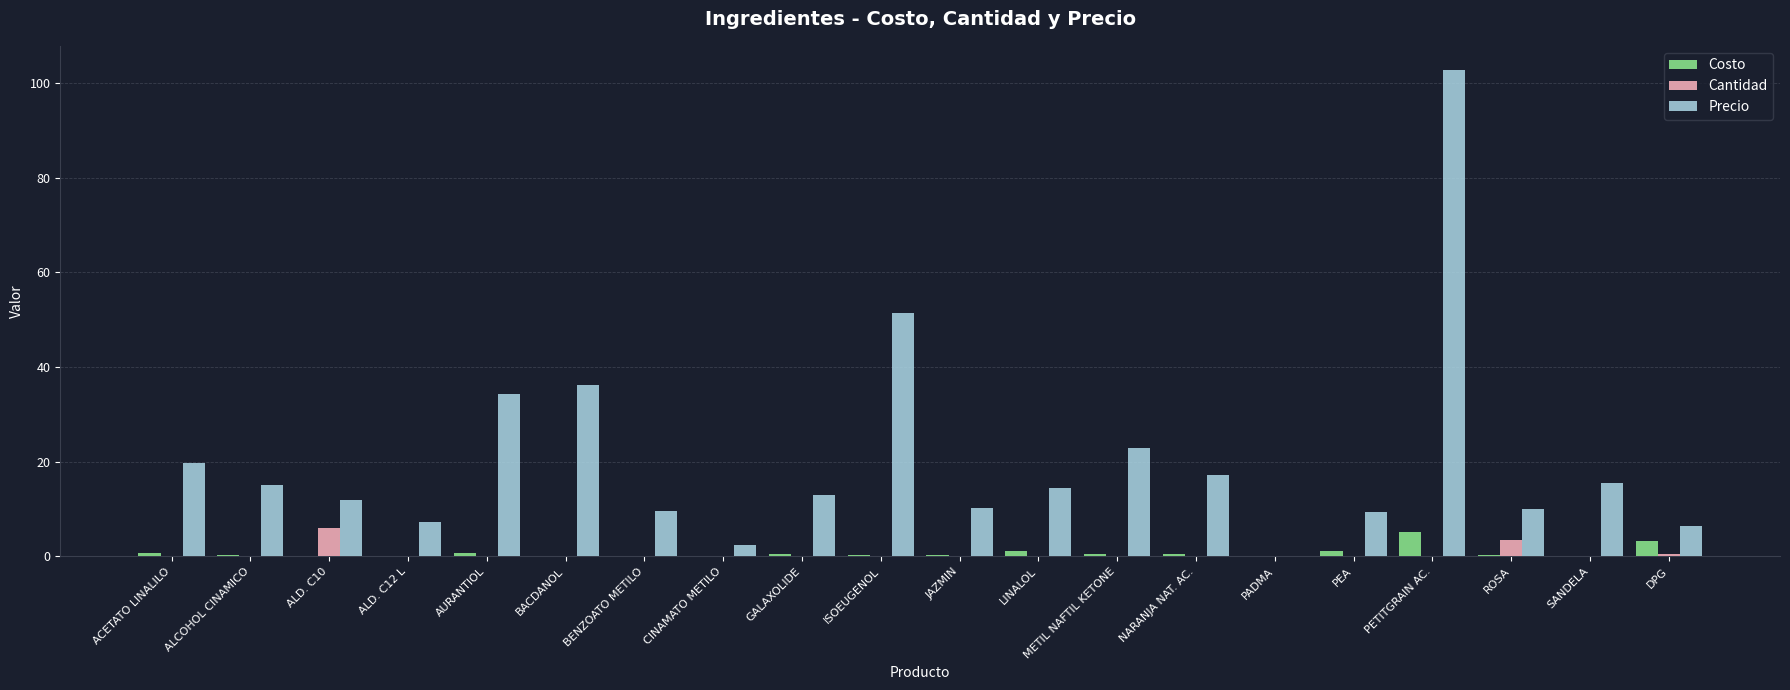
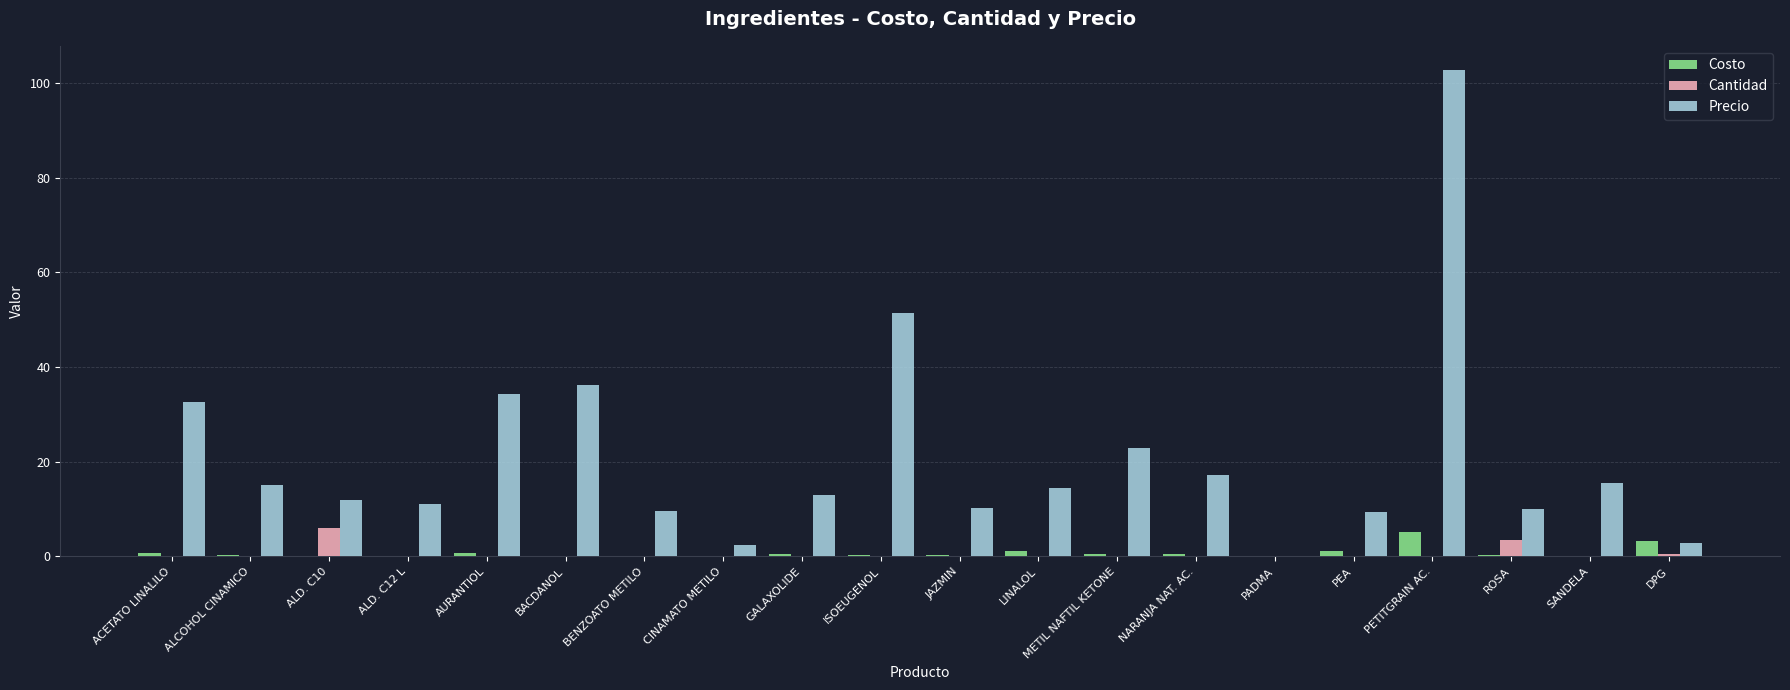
Precio, ACETATO LINALILO: 20 -> 33
Precio, ALD. C12 L: 7 -> 11
Precio, DPG: 6 -> 3
